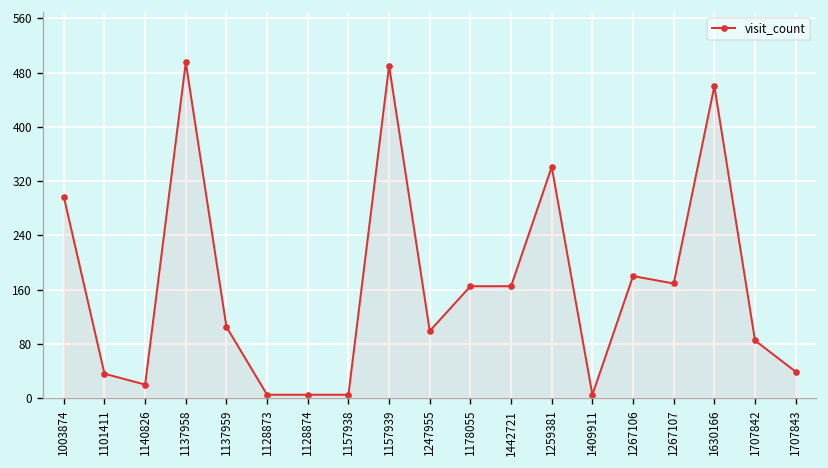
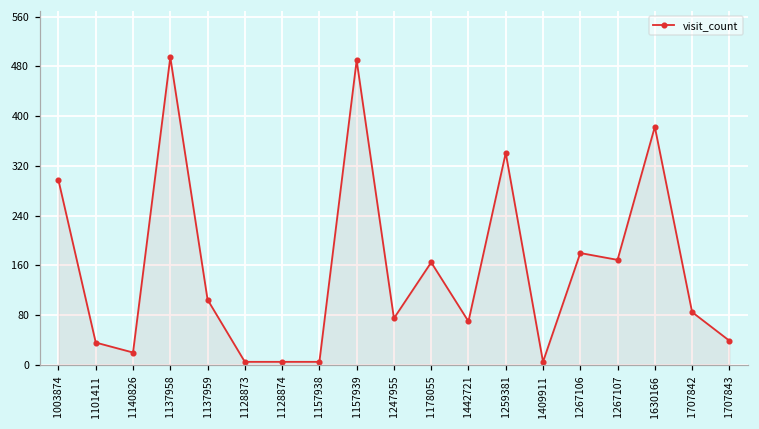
1247955: 100 -> 80
1442721: 170 -> 70
1630166: 460 -> 380
